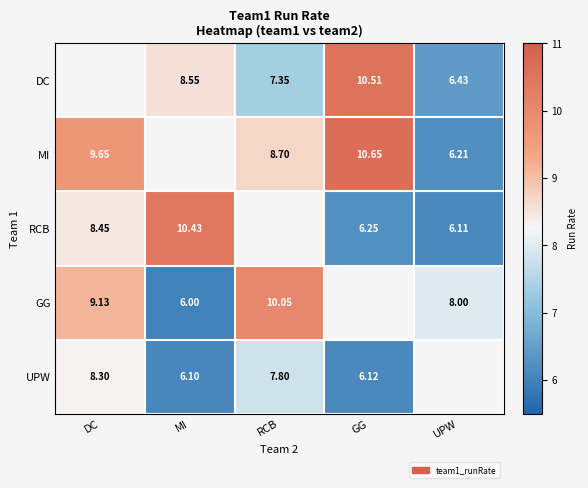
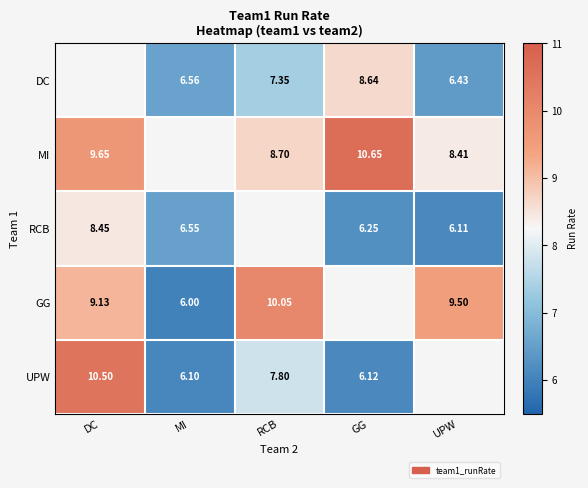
DC, MI: 8.55 -> 6.56
DC, GG: 10.51 -> 8.64
MI, UPW: 6.21 -> 8.41
RCB, MI: 10.43 -> 6.55
GG, UPW: 8.00 -> 9.50
UPW, DC: 8.30 -> 10.50
